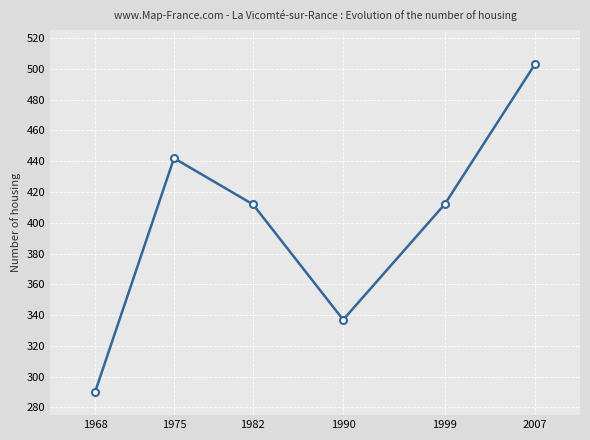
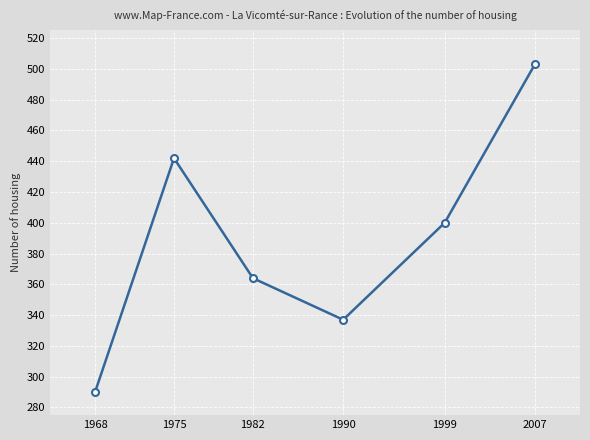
1982: 412 -> 364
1999: 412 -> 400
